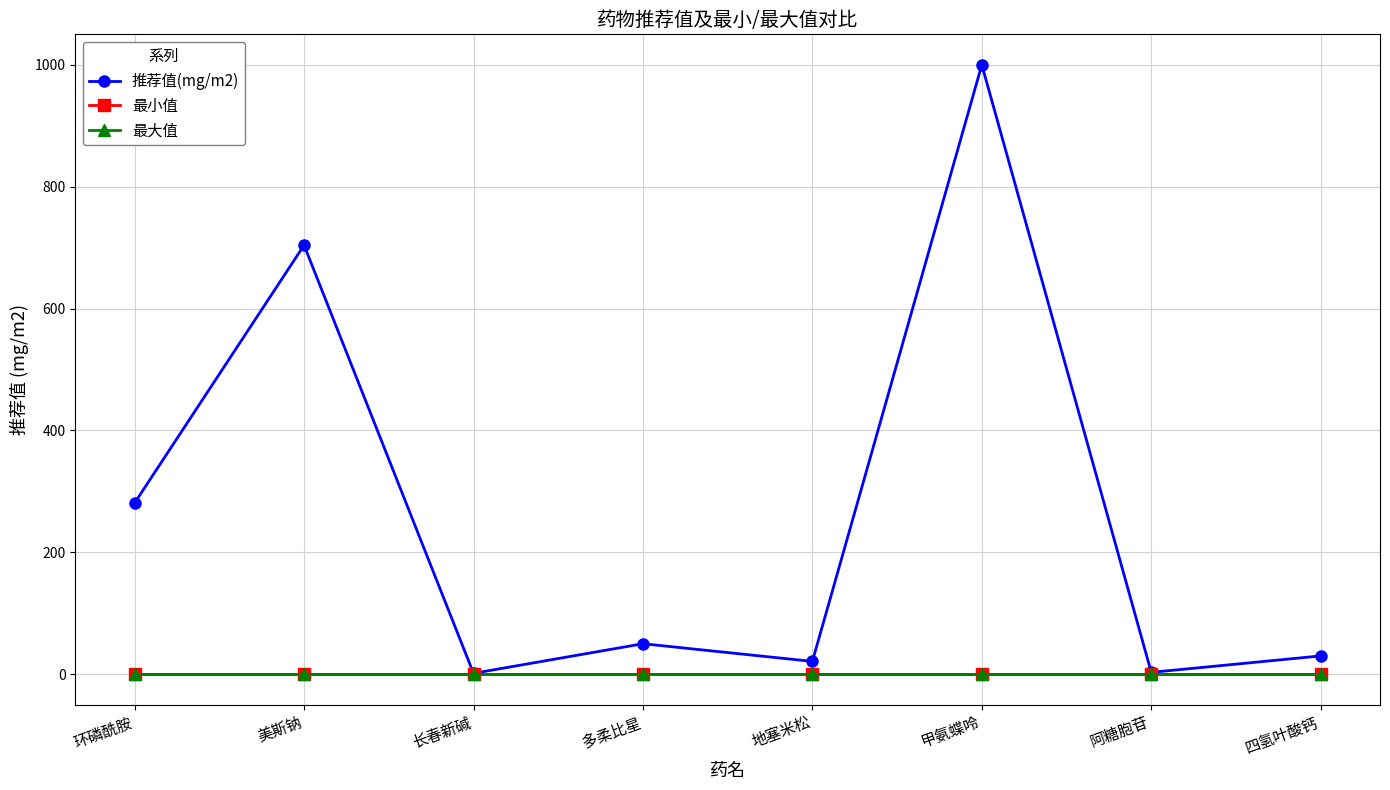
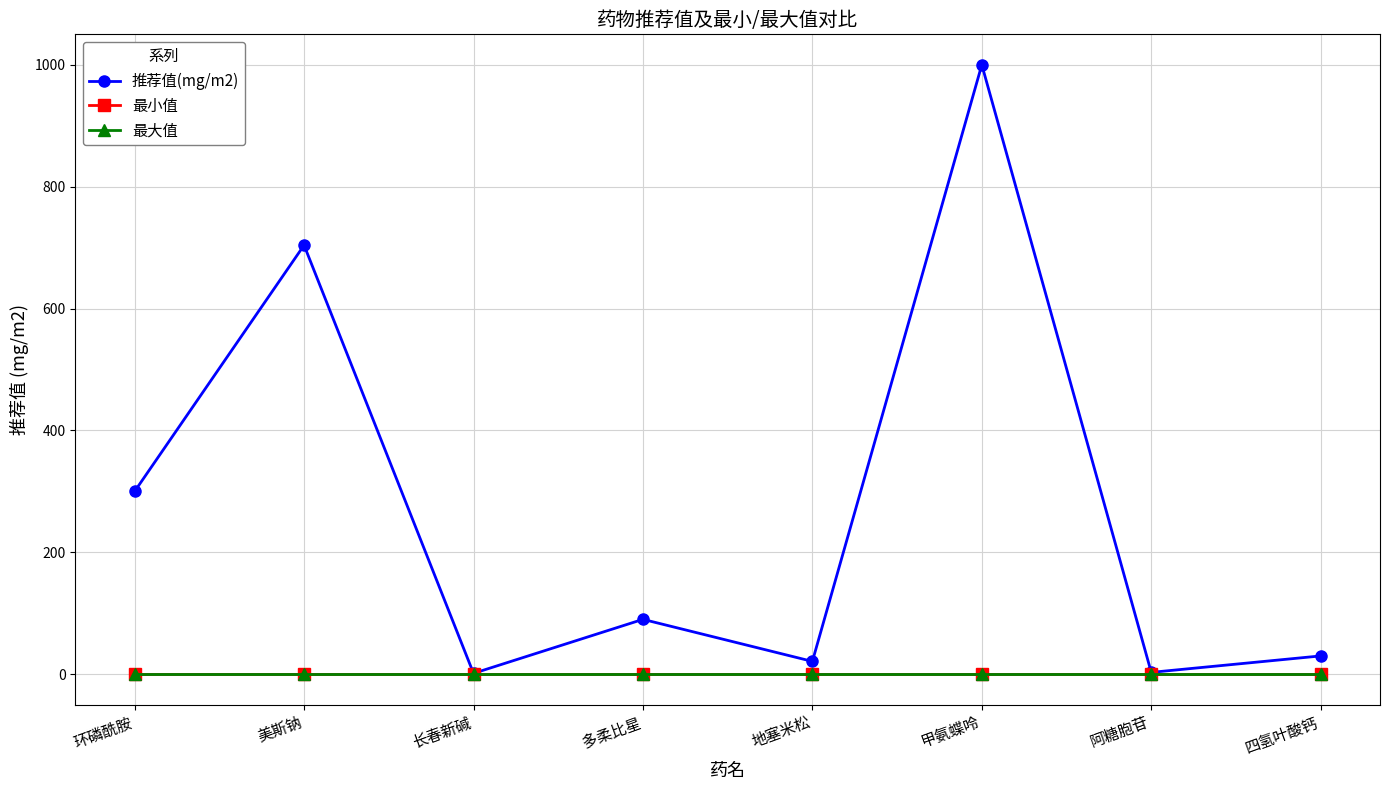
推荐值(mg/m2), 环磷酰胺: 280 -> 300
推荐值(mg/m2), 多柔比星: 50 -> 90
